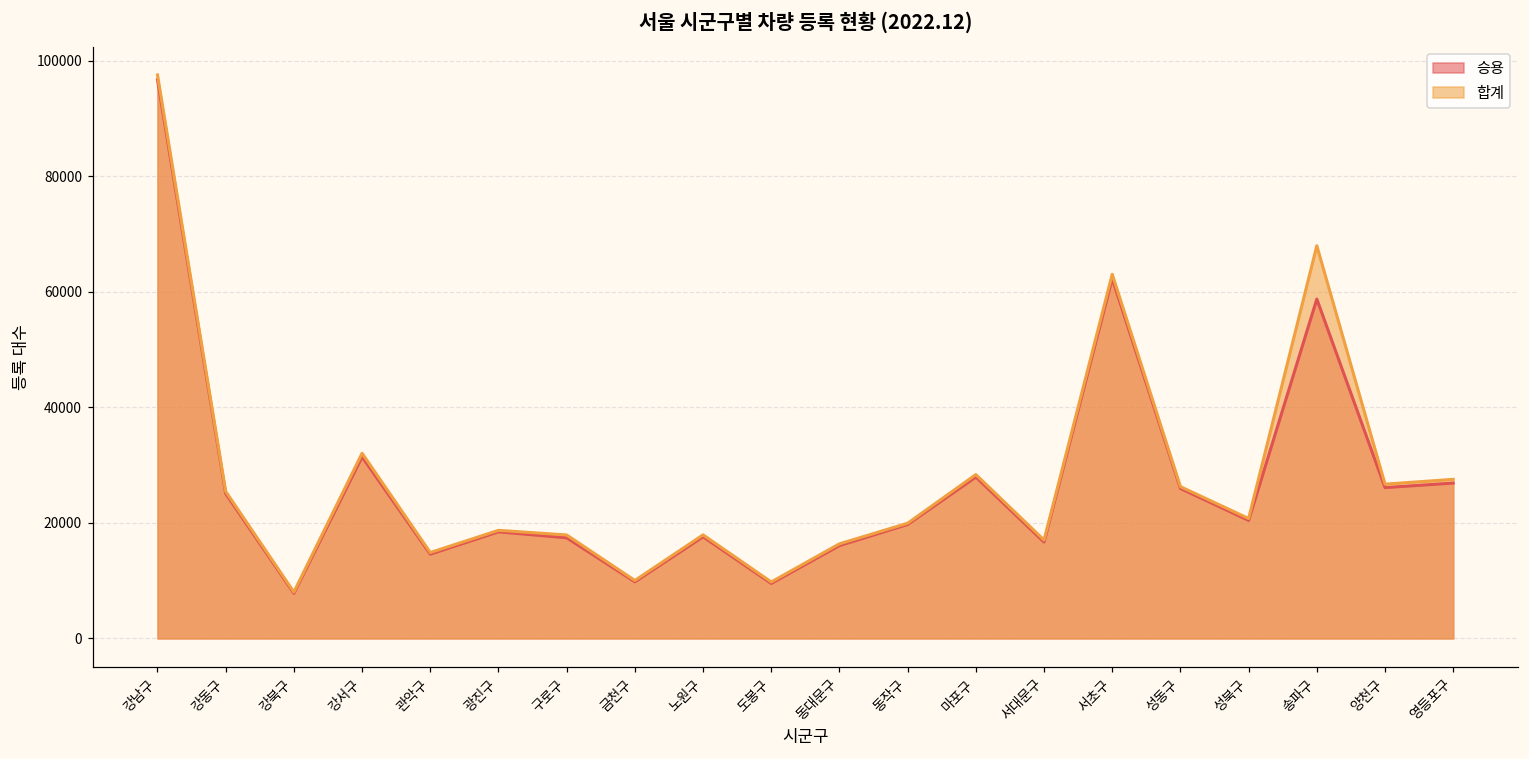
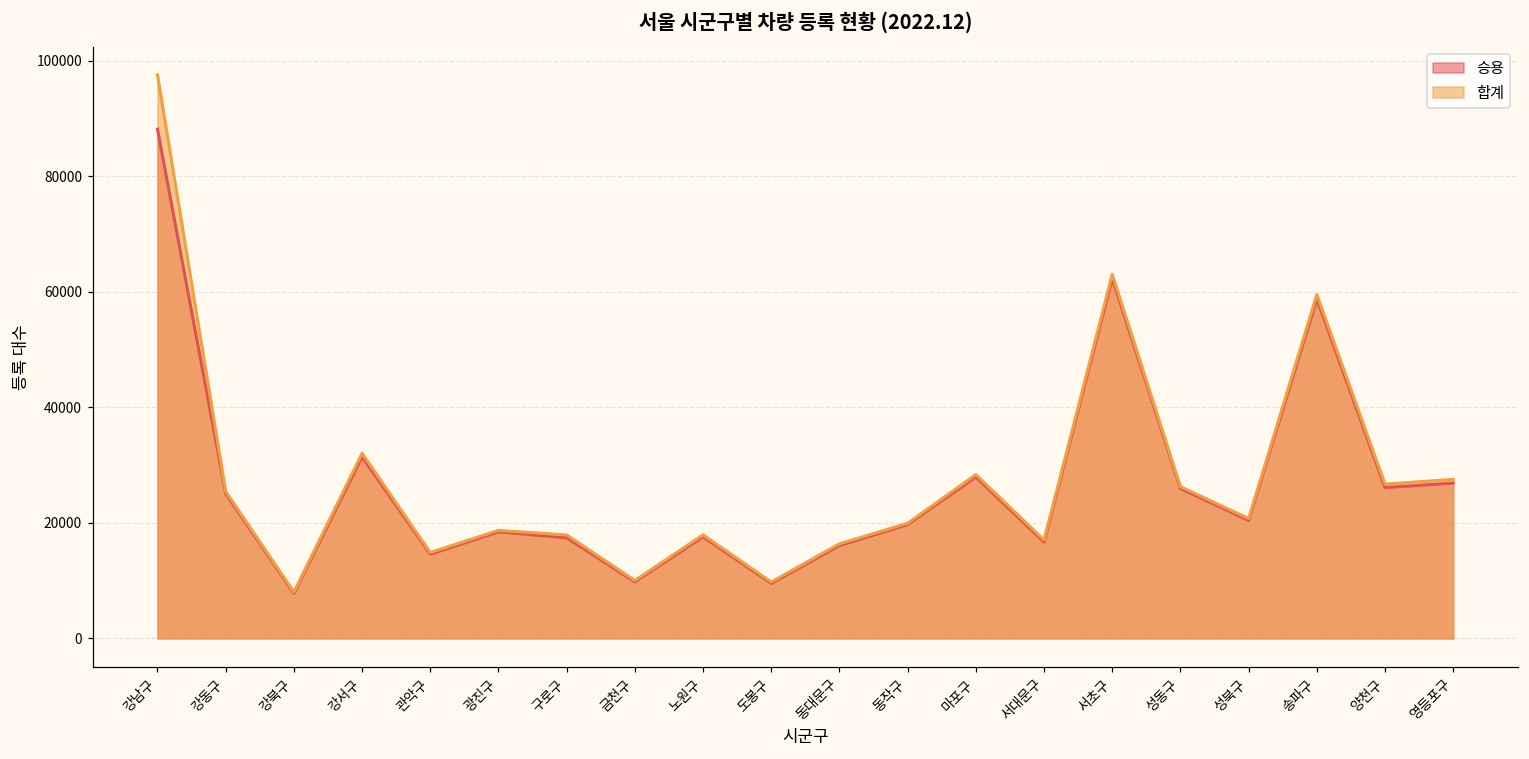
승용, 강남구: 97000 -> 88000
합계, 송파구: 68000 -> 60000
